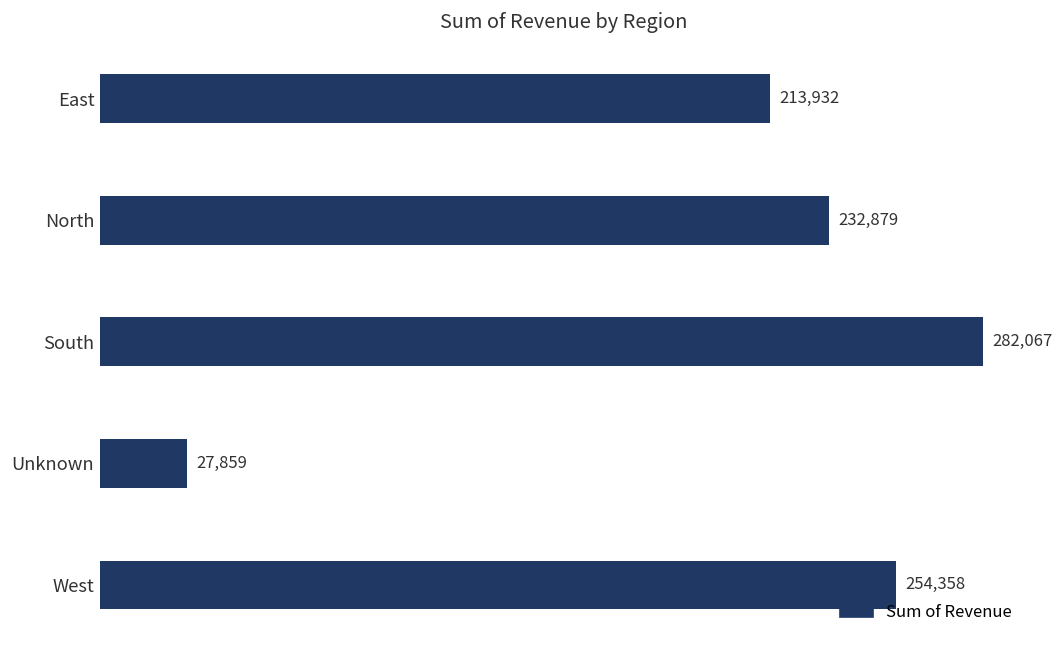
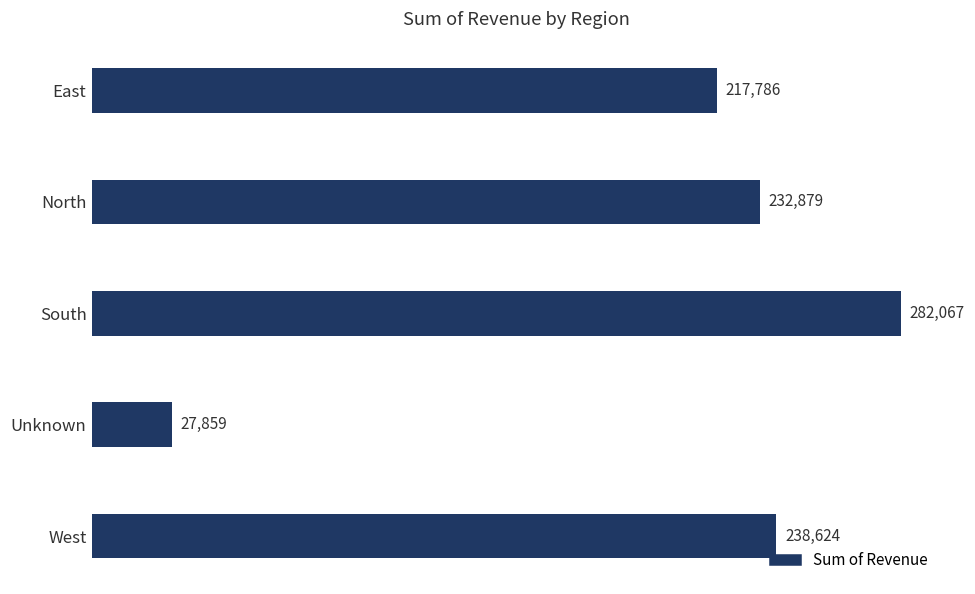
East: 213,932 -> 217,786
West: 254,358 -> 238,624
